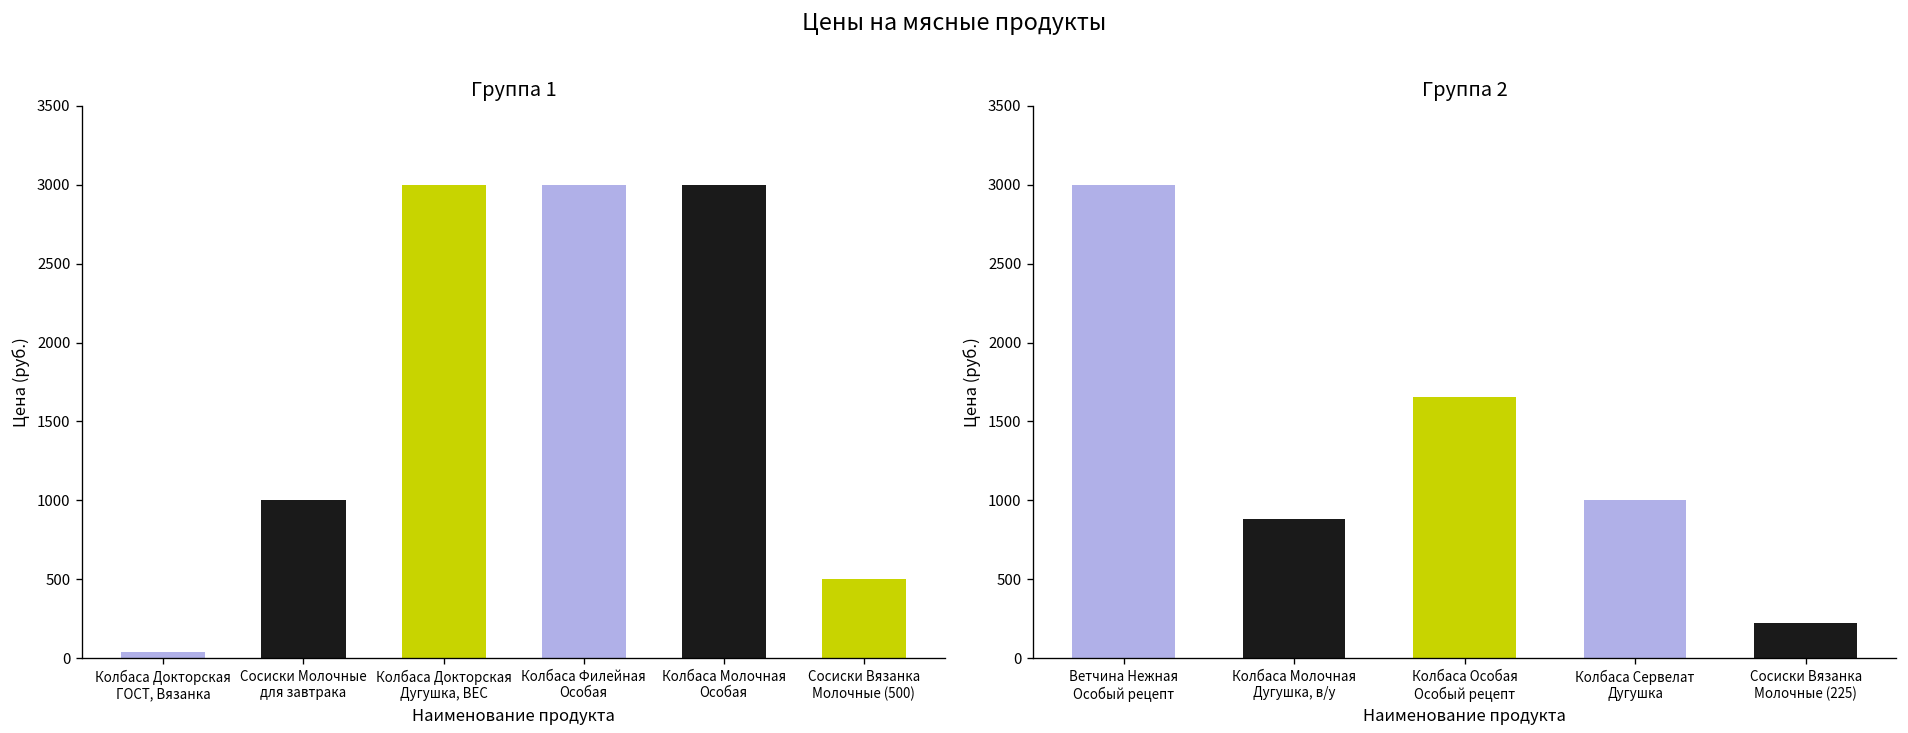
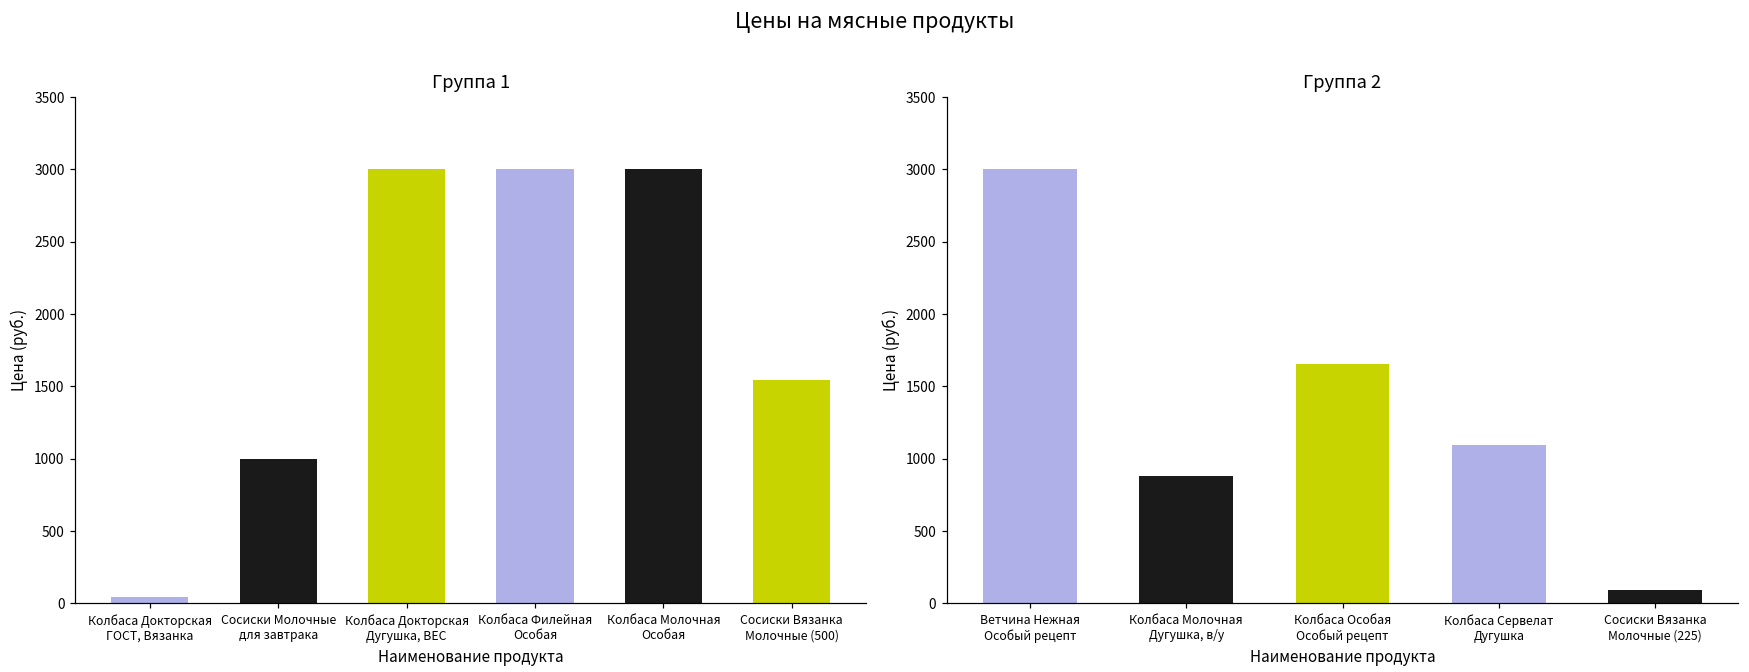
Группа 1, Сосиски Вязанка Молочные (500): 500 -> 1540
Группа 2, Колбаса Сервелат Дугушка: 1000 -> 1100
Группа 2, Сосиски Вязанка Молочные (225): 230 -> 90
